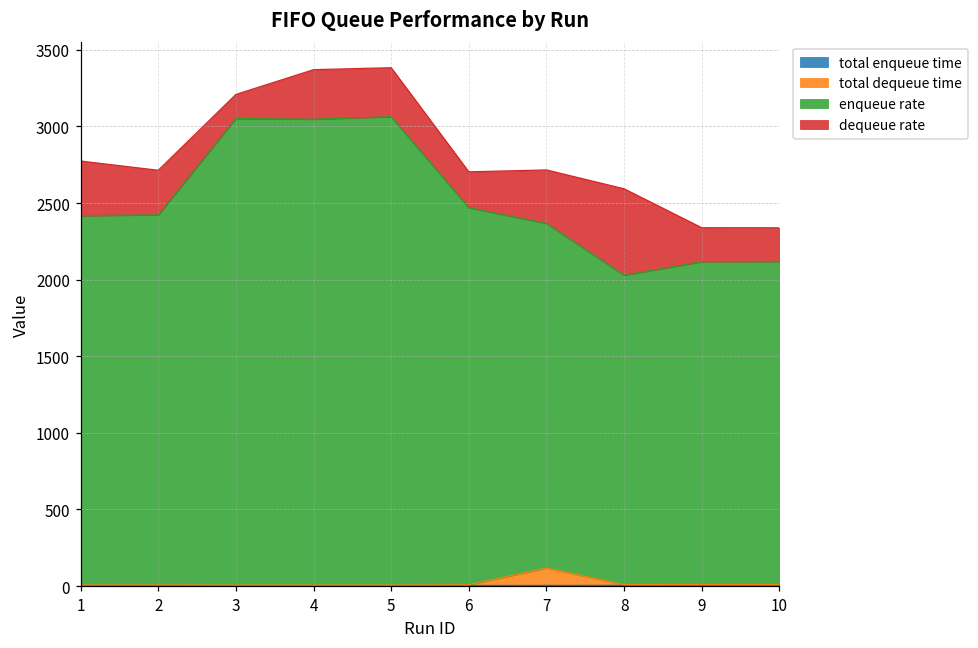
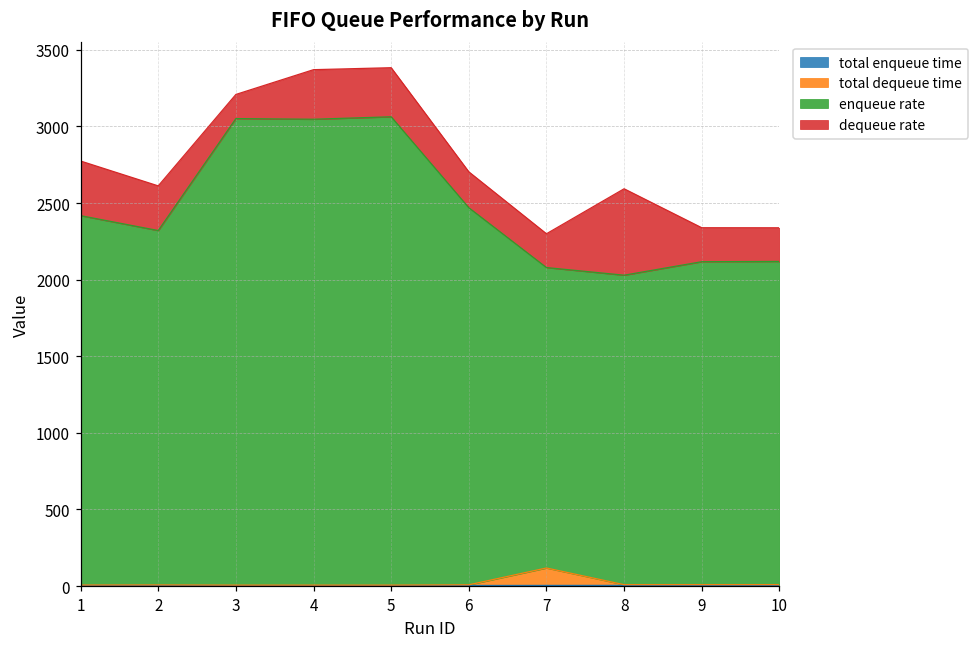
enqueue rate, 2: 2410 -> 2310
enqueue rate, 7: 2250 -> 1960
dequeue rate, 7: 350 -> 220
